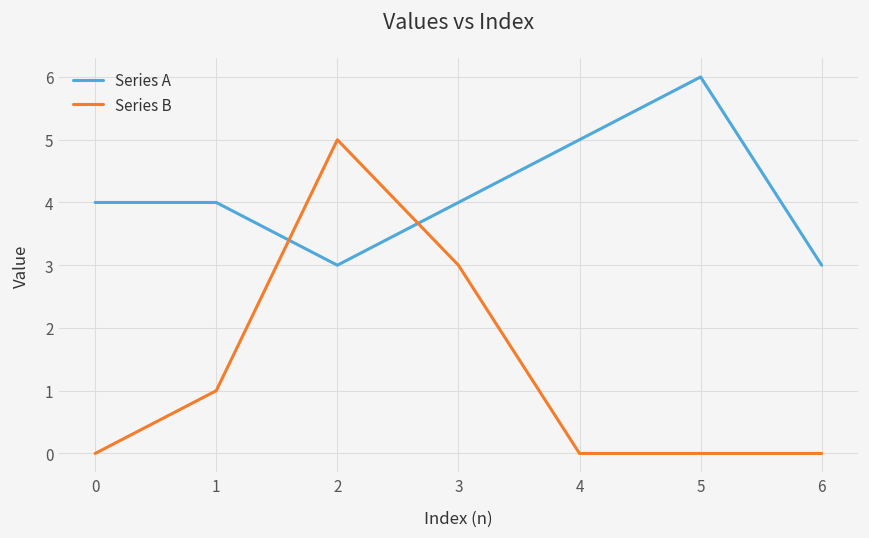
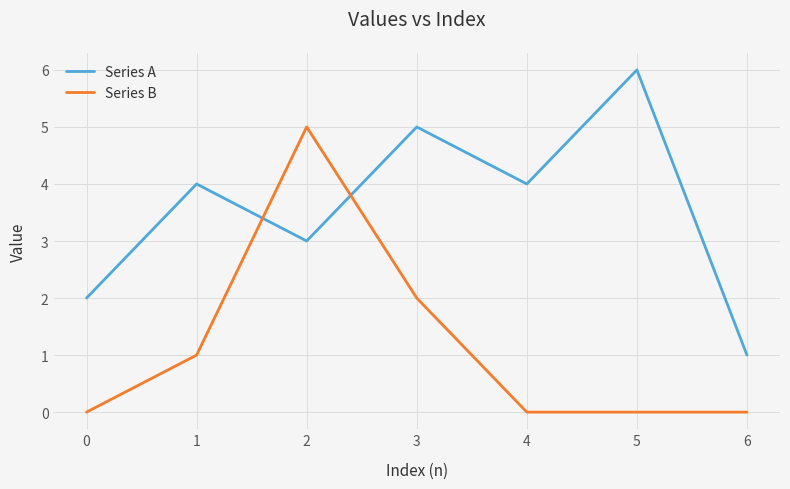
Series A, 0: 4 -> 2
Series A, 3: 4 -> 5
Series B, 3: 3 -> 2
Series A, 4: 5 -> 4
Series A, 6: 3 -> 1
